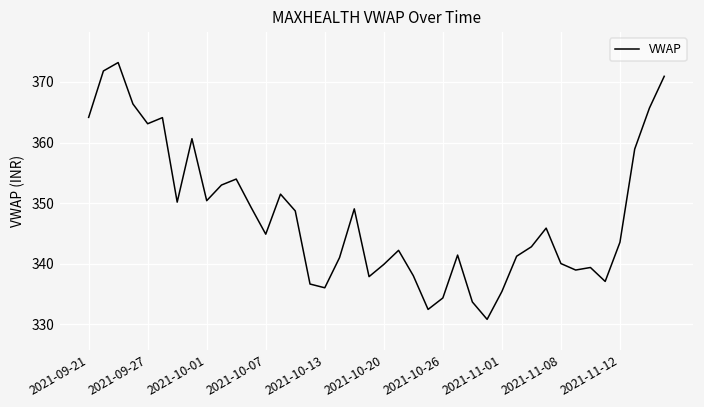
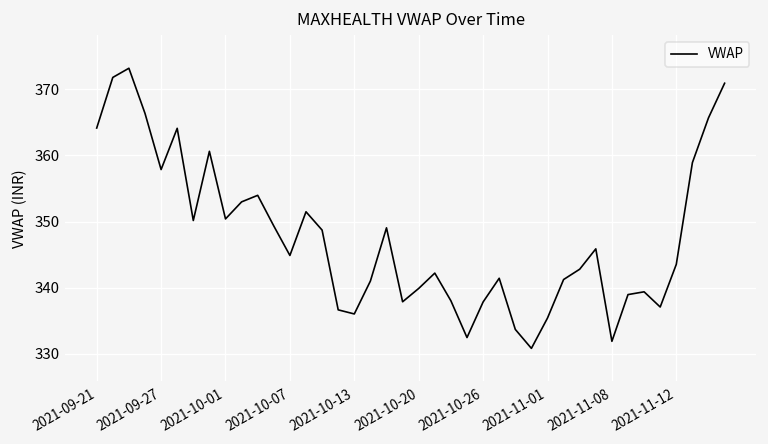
2021-09-27: 363 -> 358
2021-10-26: 334 -> 338
2021-11-08: 340 -> 332
